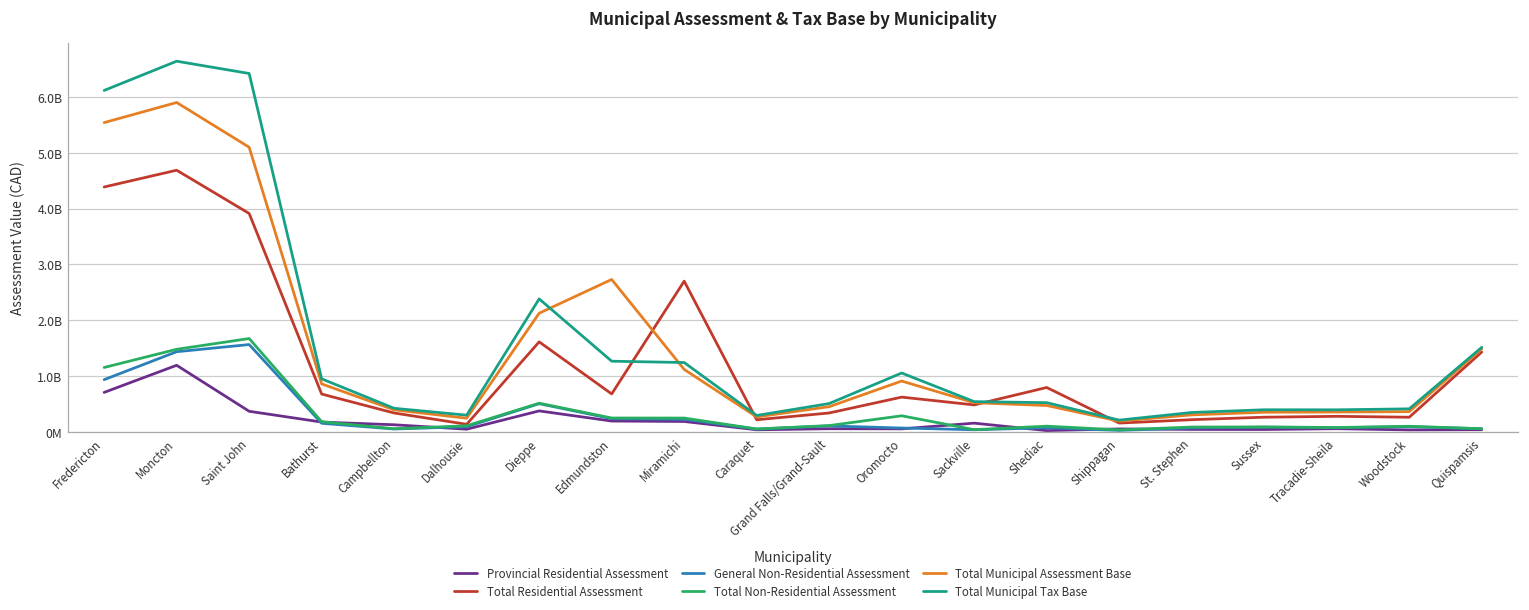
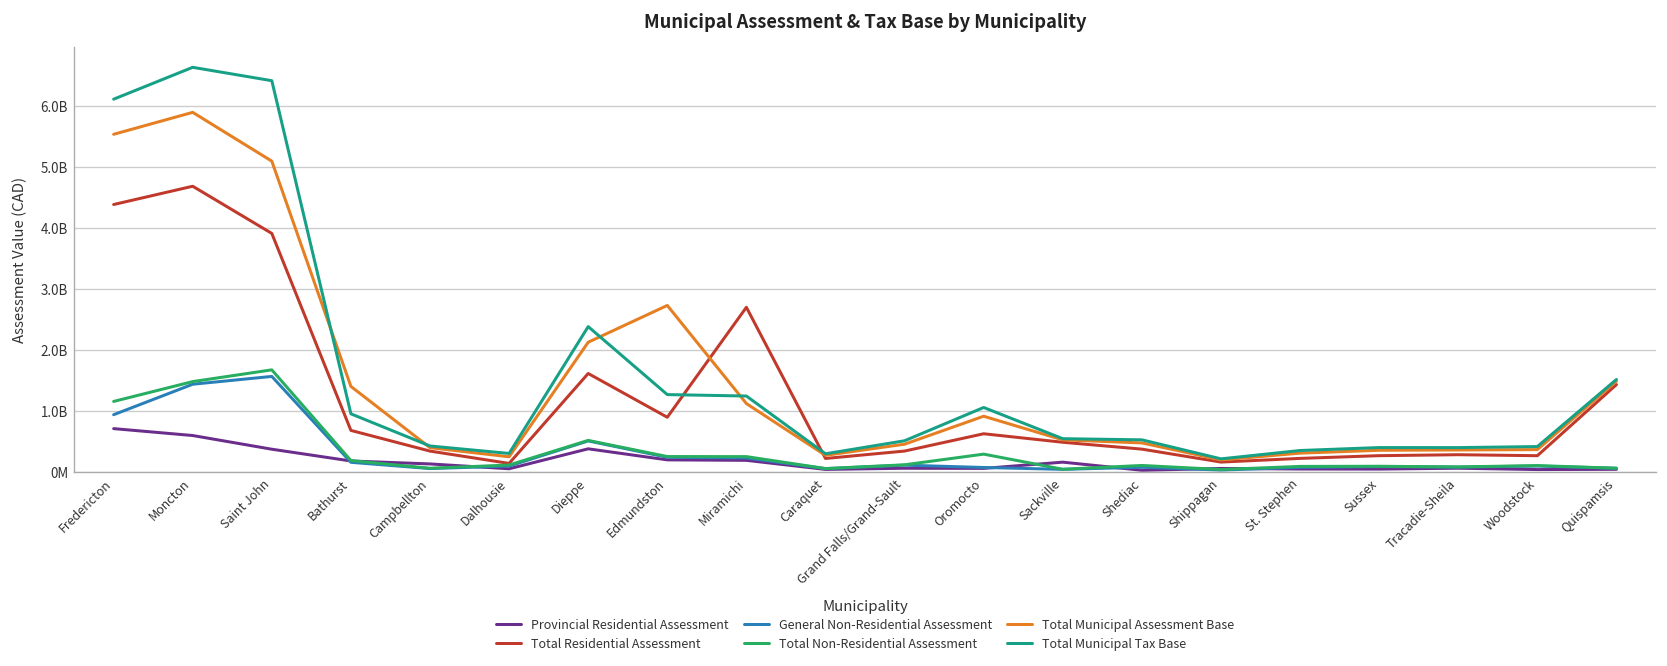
Provincial Residential Assessment, Moncton: 1200000000 -> 600000000
Total Municipal Assessment Base, Bathurst: 900000000 -> 1400000000
Total Residential Assessment, Edmundston: 700000000 -> 900000000
Total Residential Assessment, Shediac: 800000000 -> 400000000
